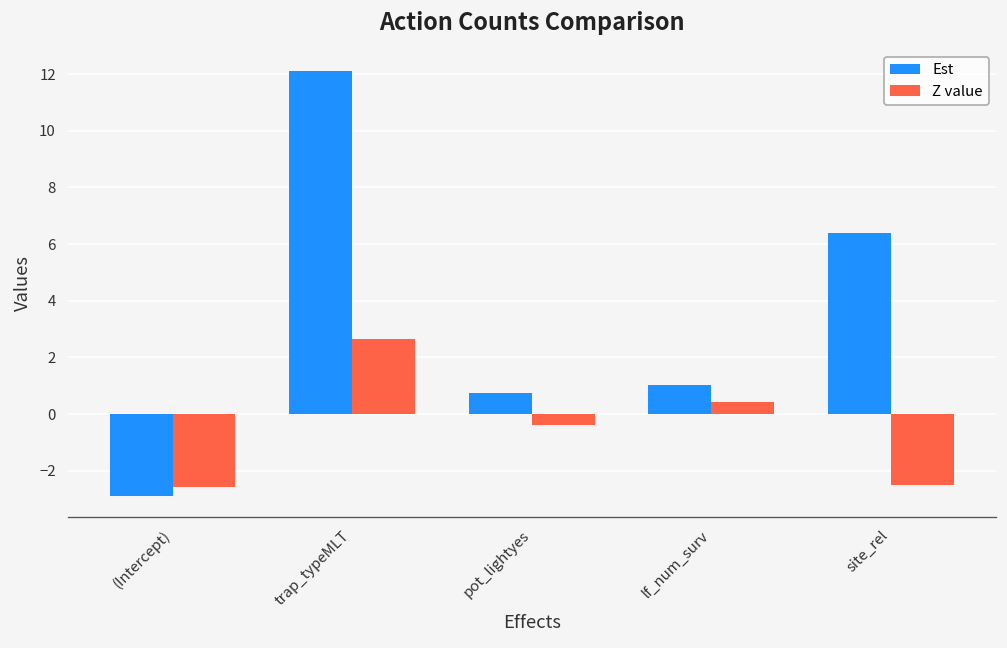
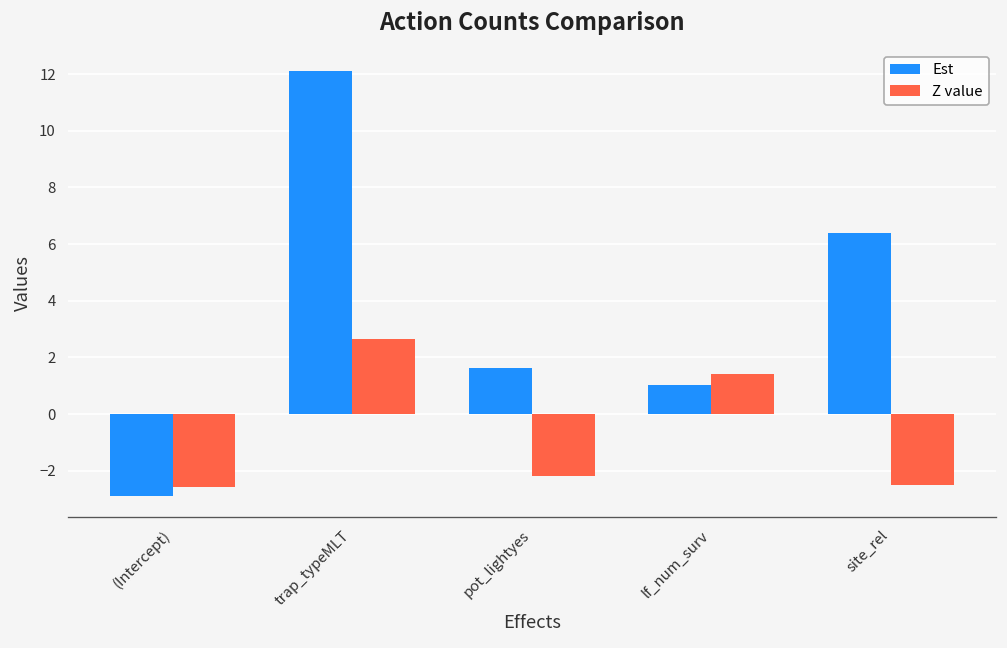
Est, pot_lightyes: 0.7 -> 1.6
Z value, pot_lightyes: -0.4 -> -2.2
Z value, lf_num_surv: 0.4 -> 1.4
